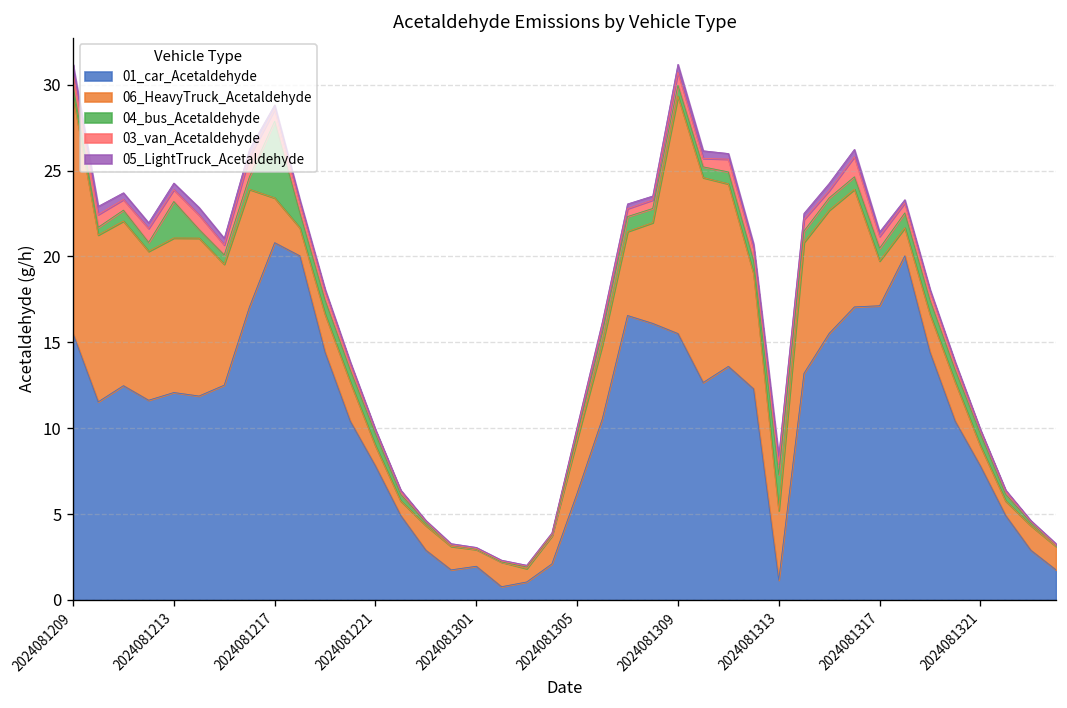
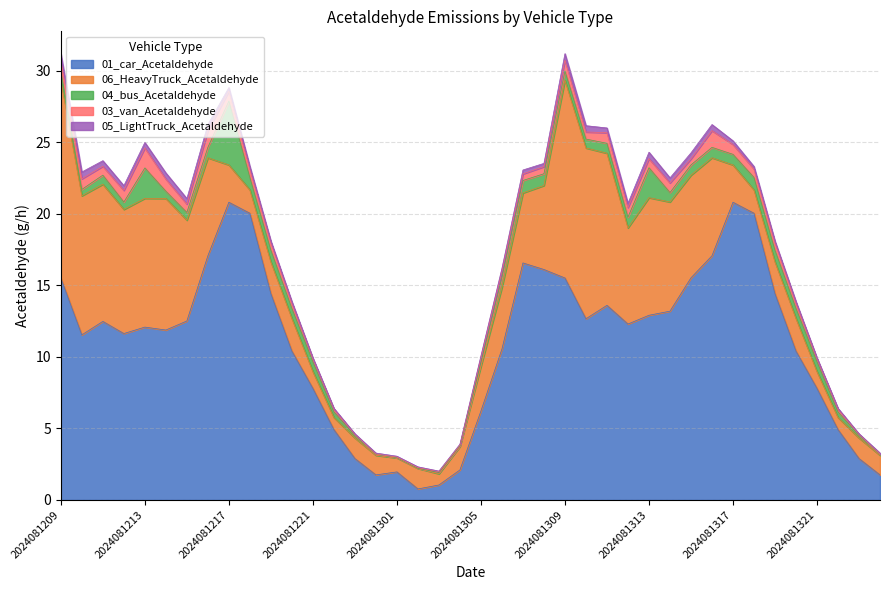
03_van_Acetaldehyde, 2024081213: 0.7 -> 1.4
01_car_Acetaldehyde, 2024081313: 1.2 -> 12.9
06_HeavyTruck_Acetaldehyde, 2024081313: 4.1 -> 8.2
01_car_Acetaldehyde, 2024081317: 17.1 -> 20.8
